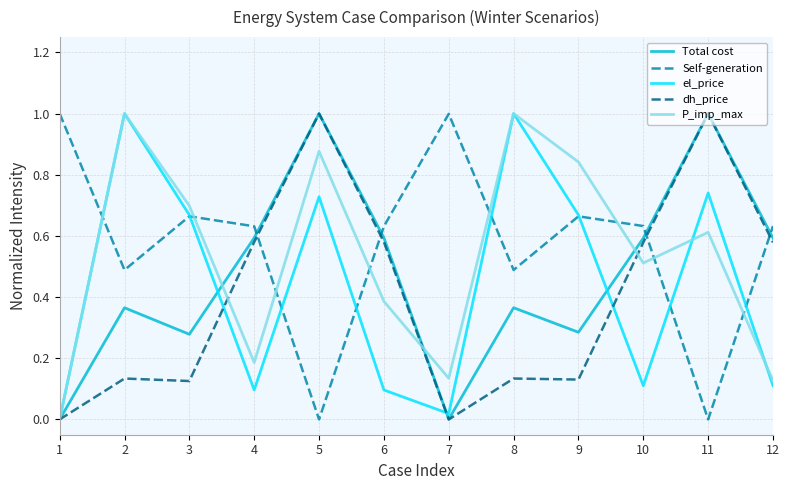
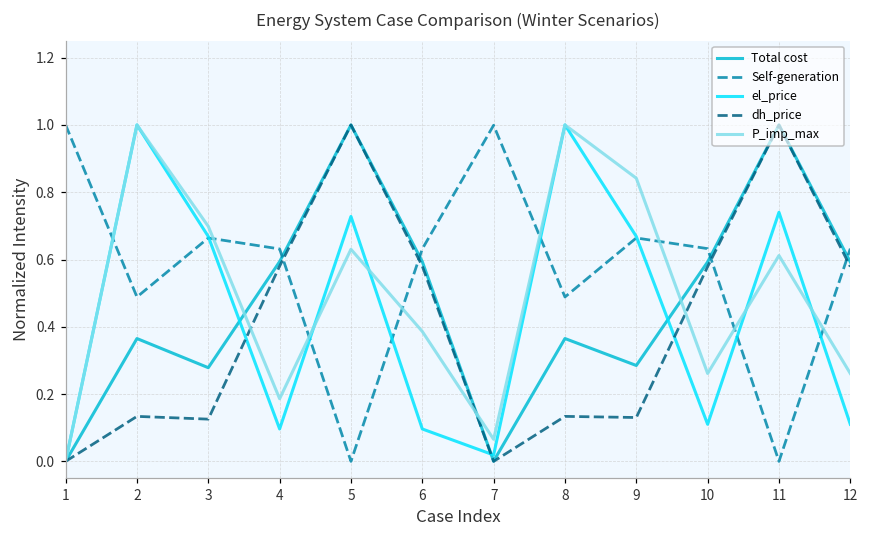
P_imp_max, 5: 0.88 -> 0.63
P_imp_max, 7: 0.13 -> 0.07
P_imp_max, 10: 0.51 -> 0.26
P_imp_max, 12: 0.13 -> 0.26
